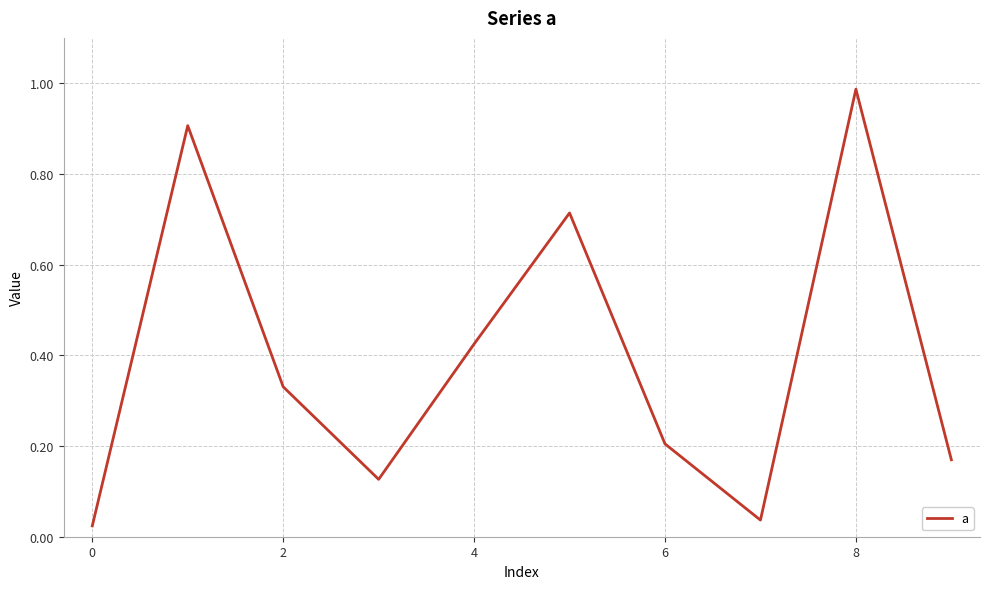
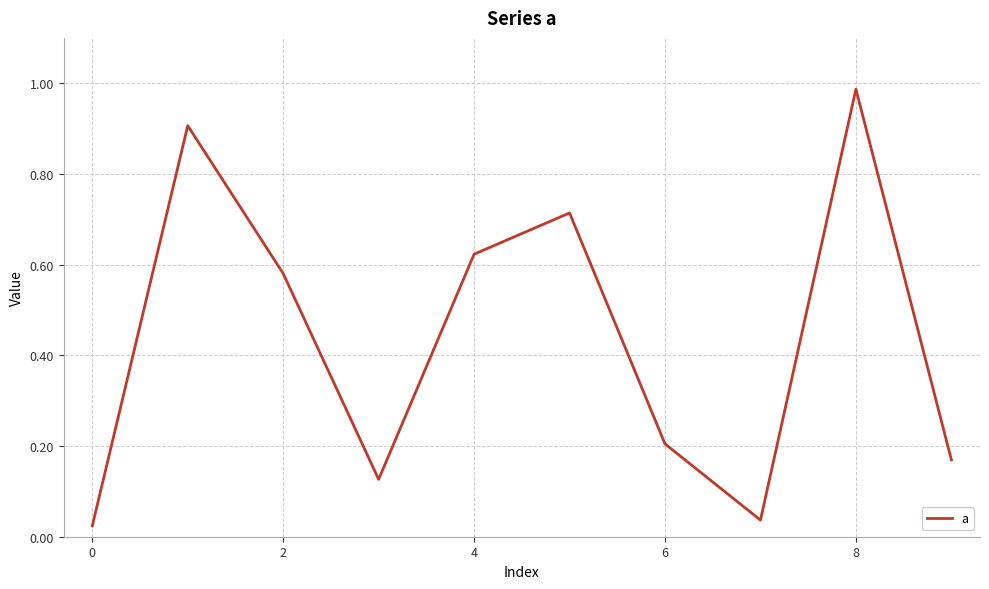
2: 0.33 -> 0.58
4: 0.43 -> 0.62
